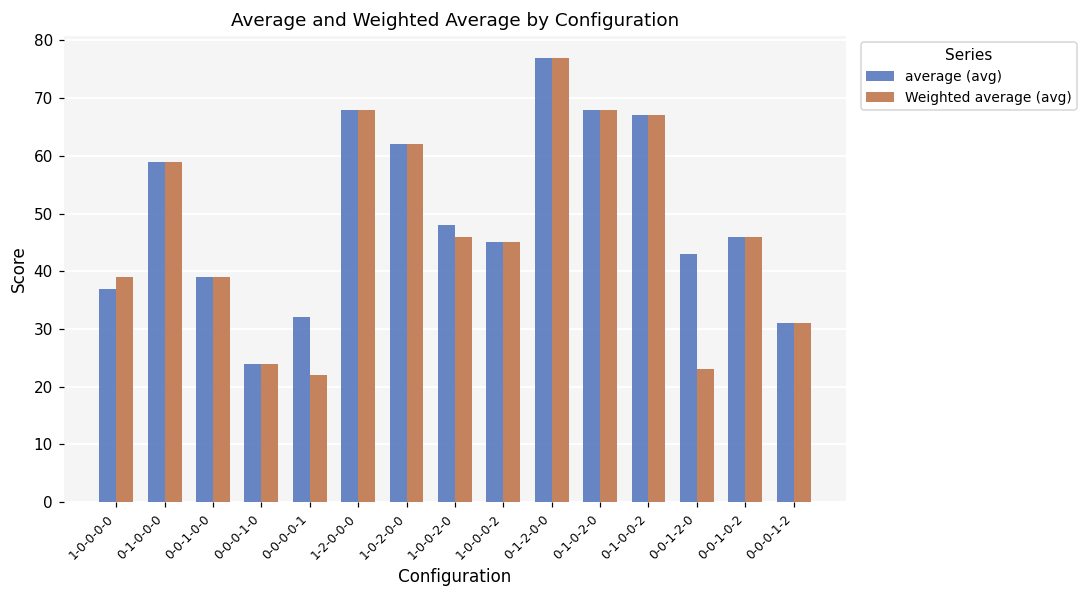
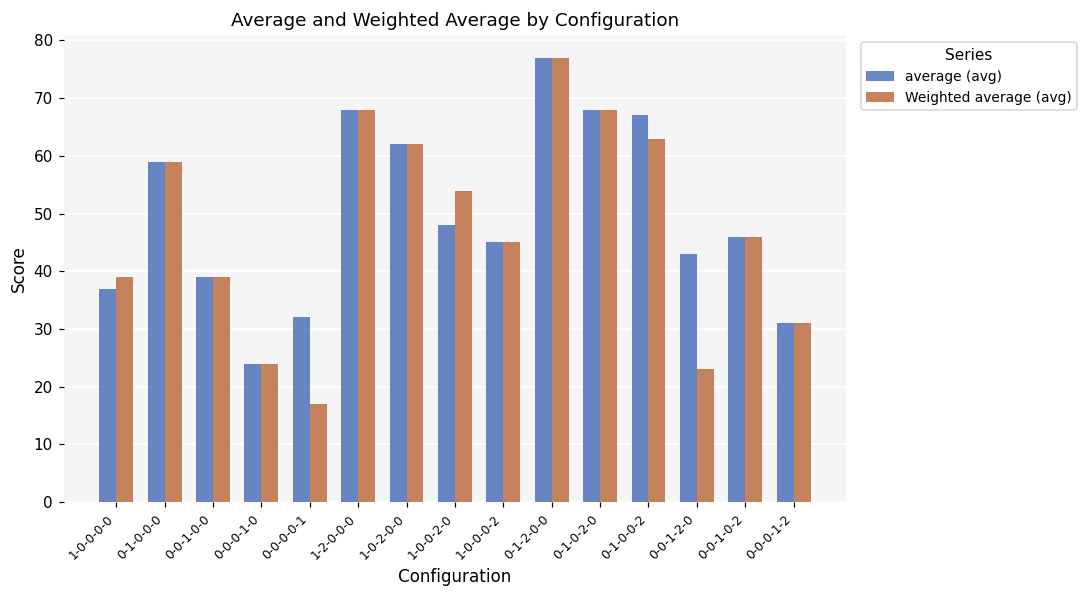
Weighted average (avg), 0-0-0-0-1: 22 -> 17
Weighted average (avg), 1-0-0-2-0: 46 -> 54
Weighted average (avg), 0-1-0-0-2: 67 -> 63
